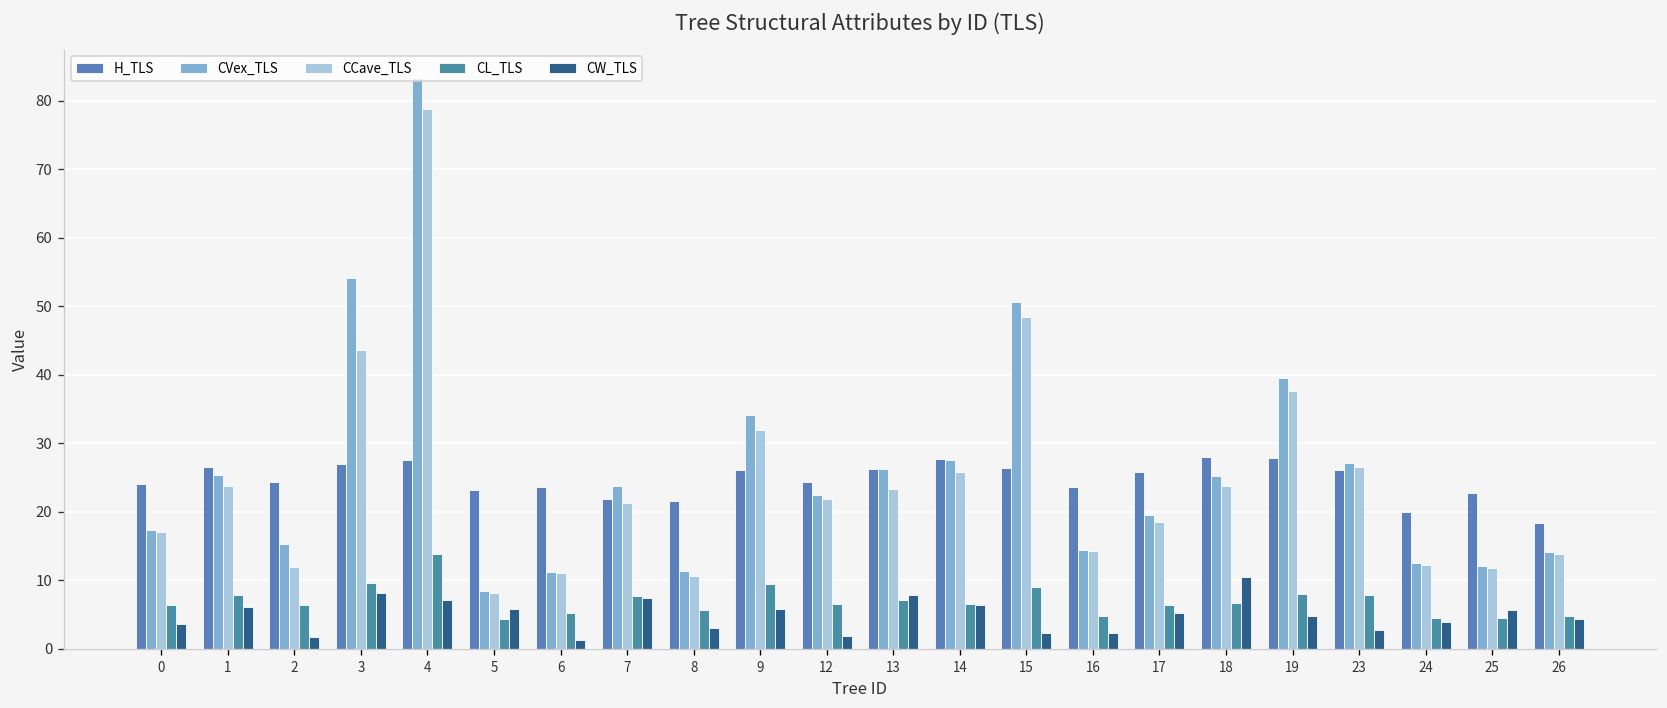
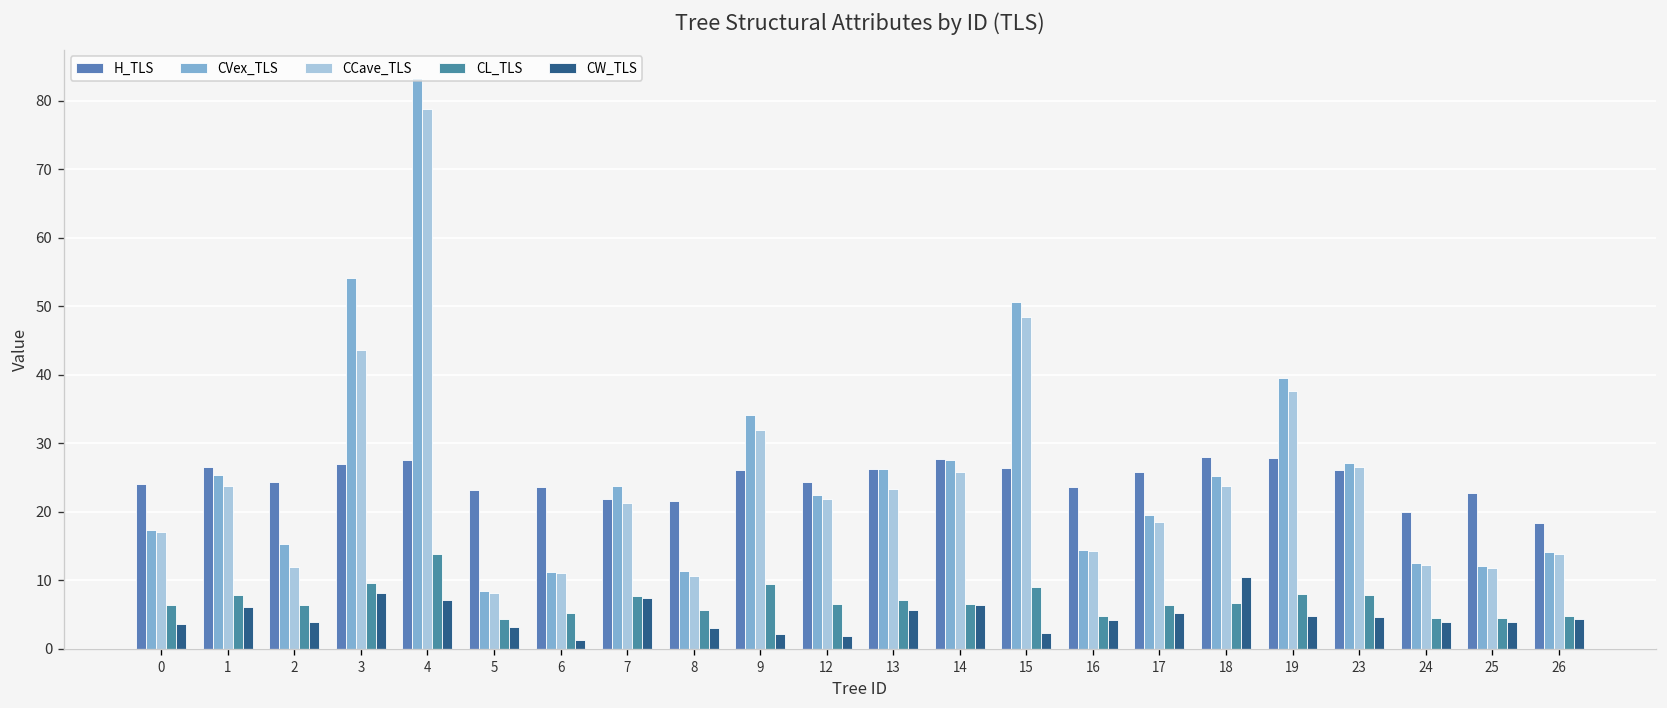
CW_TLS, 2: 2 -> 4
CW_TLS, 5: 6 -> 3
CW_TLS, 9: 6 -> 2
CW_TLS, 13: 8 -> 6
CW_TLS, 16: 2 -> 4
CW_TLS, 23: 3 -> 5
CW_TLS, 25: 6 -> 4
